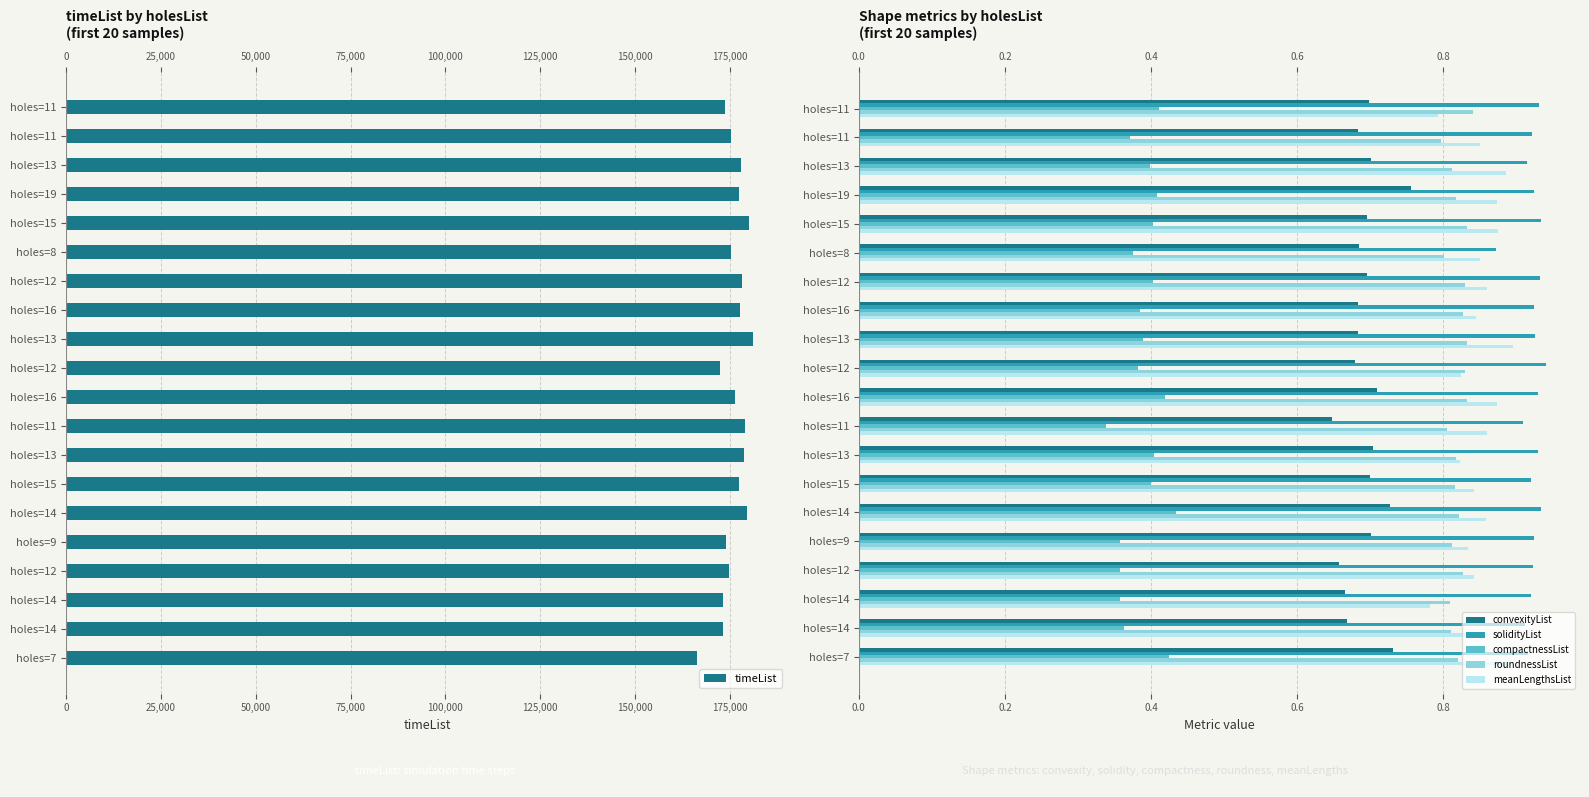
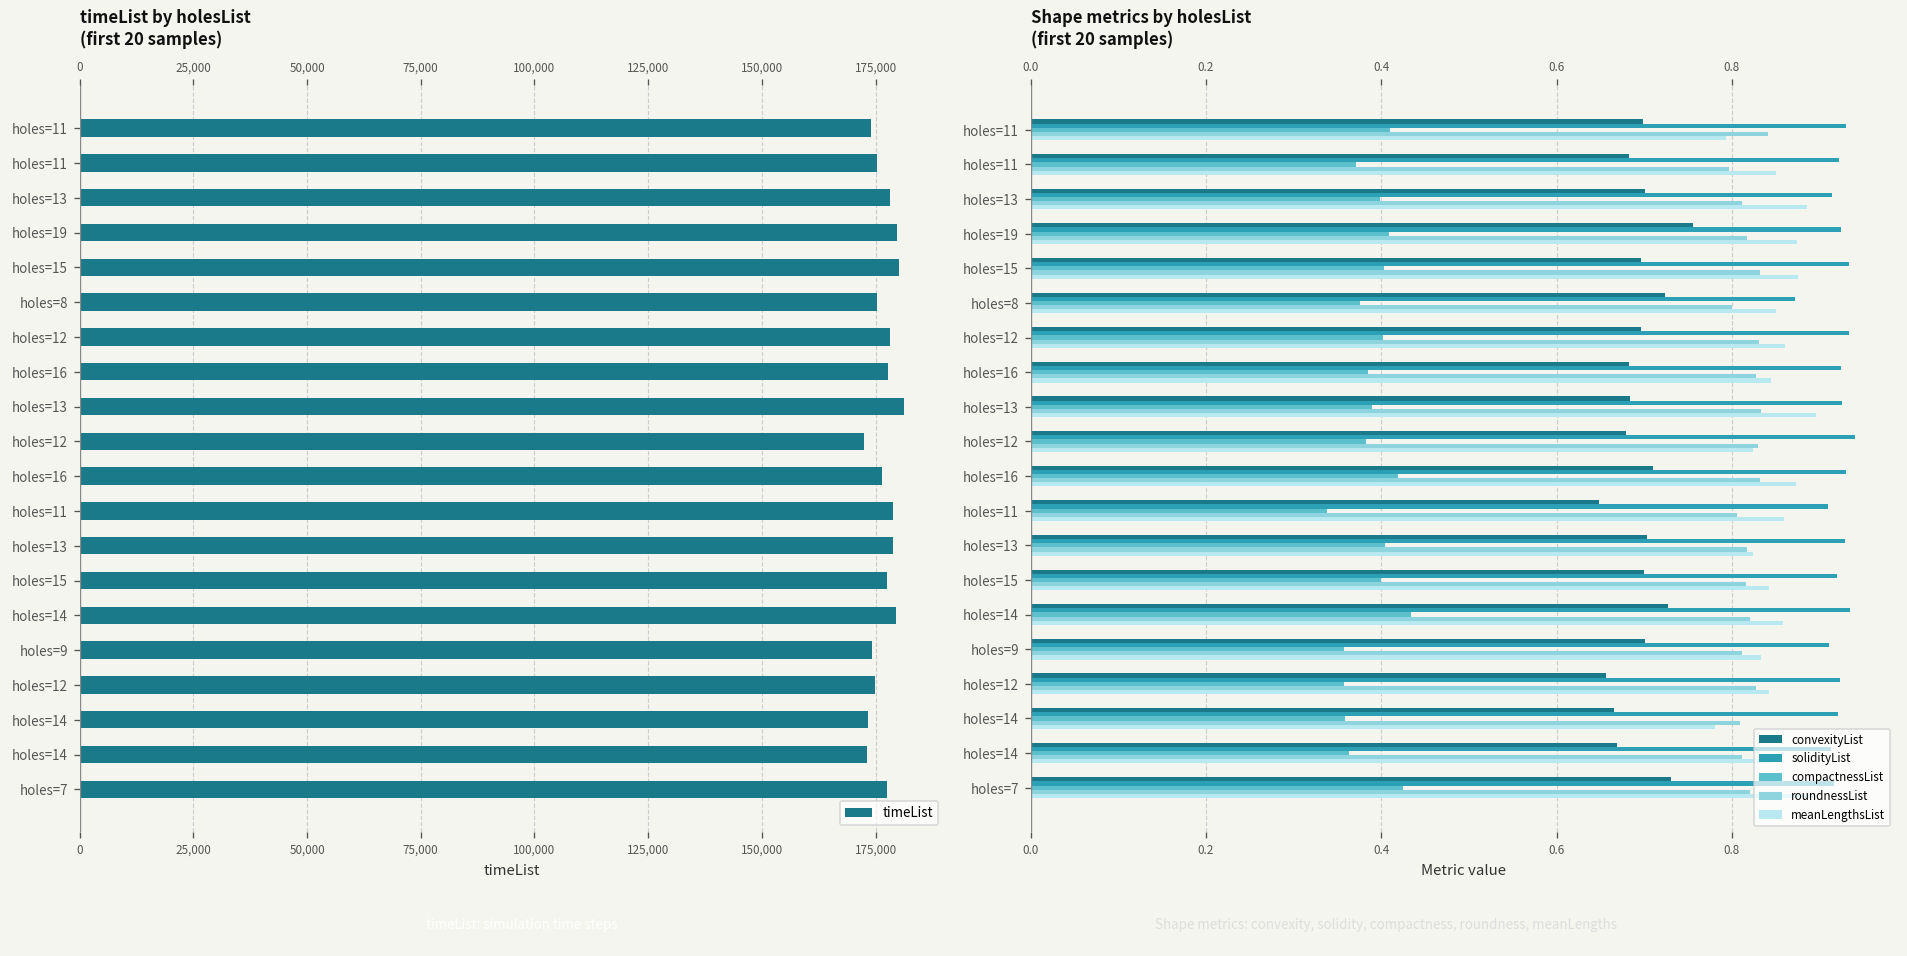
timeList by holesList (first 20 samples), holes=19: 178,000 -> 180,000
timeList by holesList (first 20 samples), holes=7: 166,000 -> 178,000
Shape metrics by holesList (first 20 samples), convexityList, holes=8: 0.69 -> 0.72
Shape metrics by holesList (first 20 samples), solidityList, holes=9: 0.92 -> 0.91
